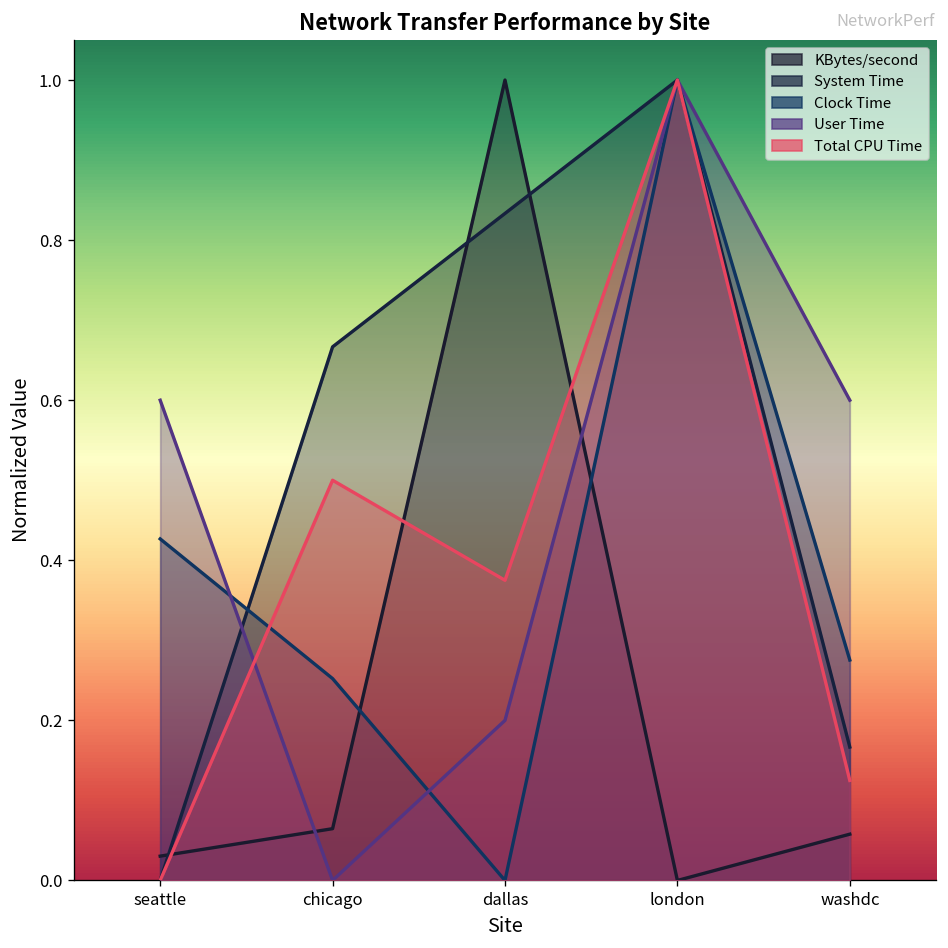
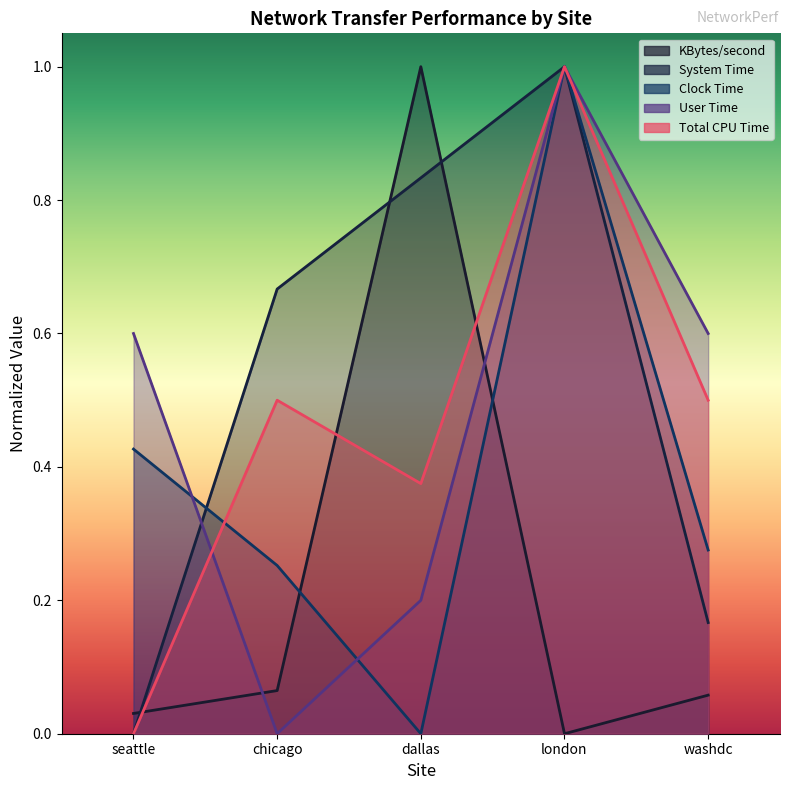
Total CPU Time, washdc: 0.13 -> 0.50
